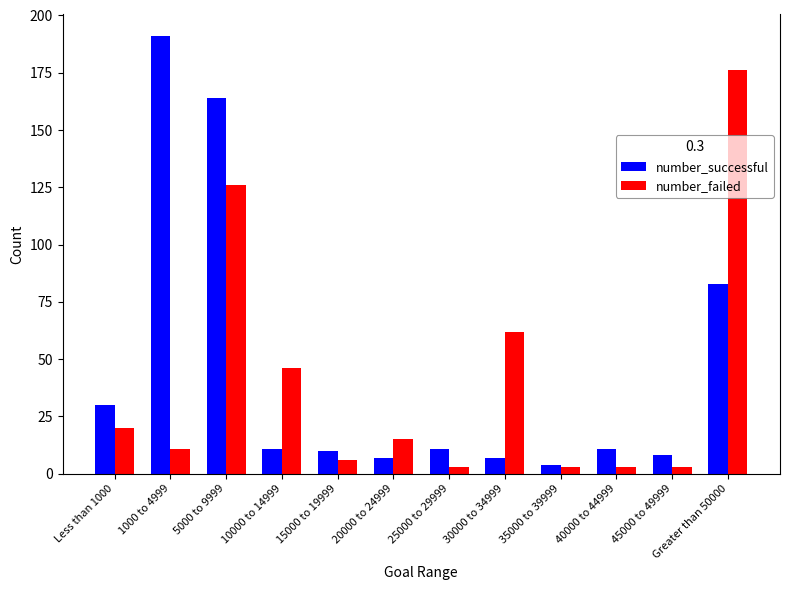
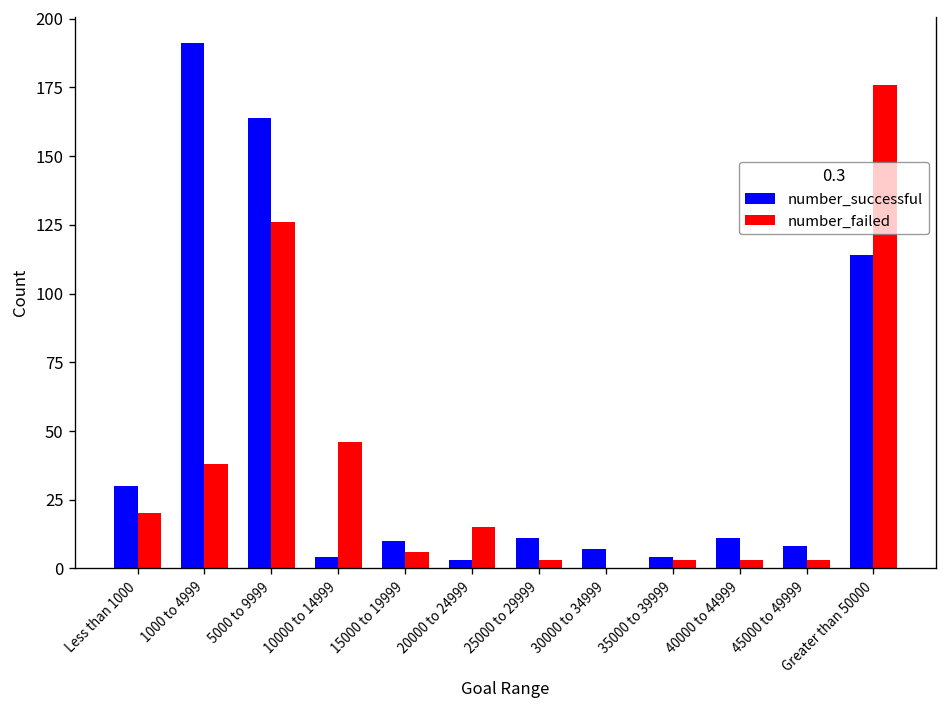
number_failed, 1000 to 4999: 11 -> 38
number_successful, 10000 to 14999: 11 -> 4
number_successful, 20000 to 24999: 7 -> 3
number_failed, 30000 to 34999: 62 -> 0
number_successful, Greater than 50000: 83 -> 114
